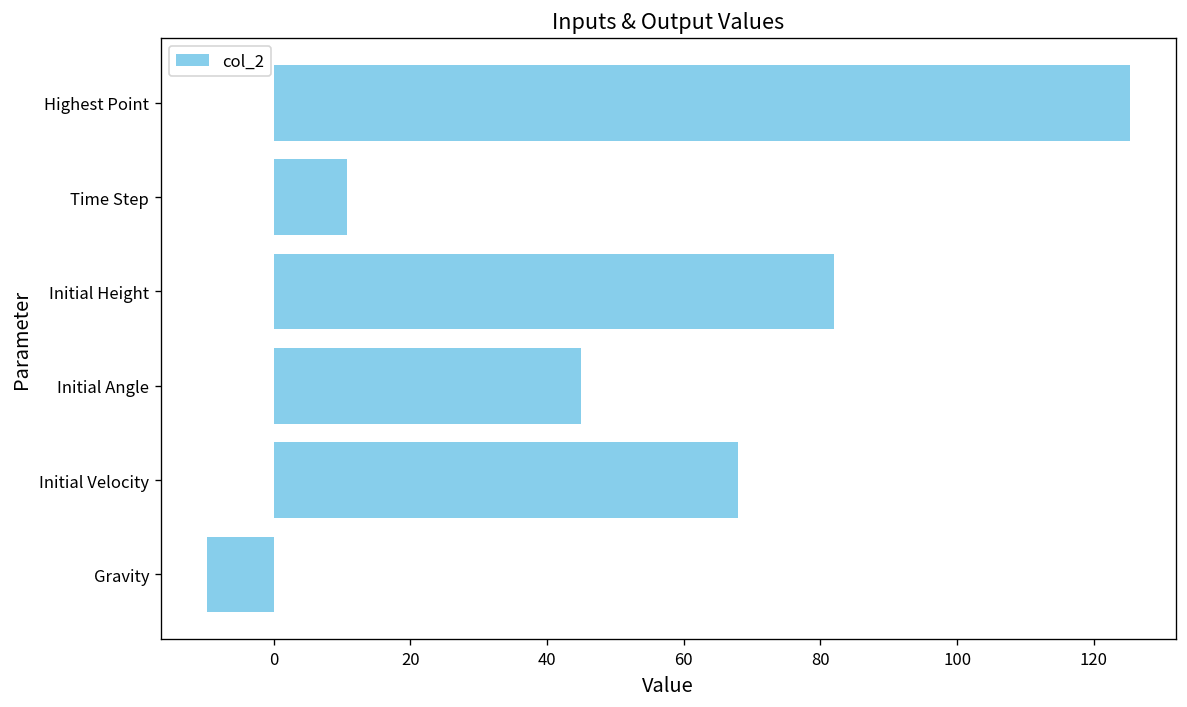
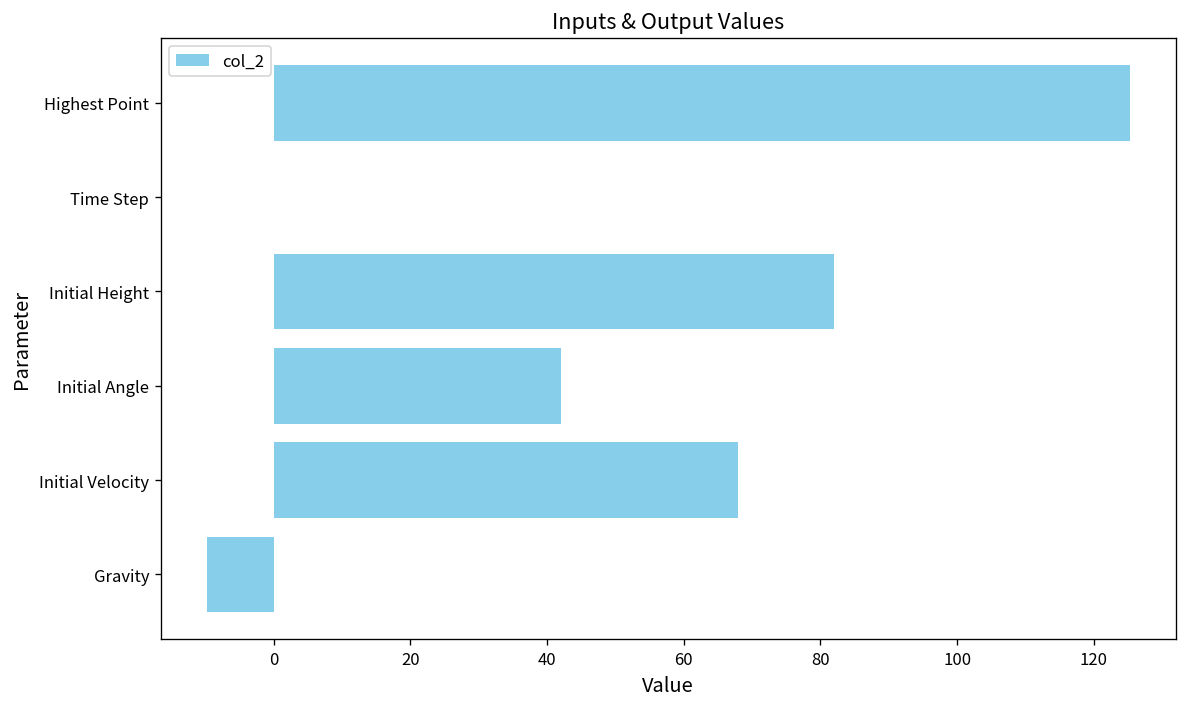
Time Step: 11 -> 0
Initial Angle: 45 -> 42
